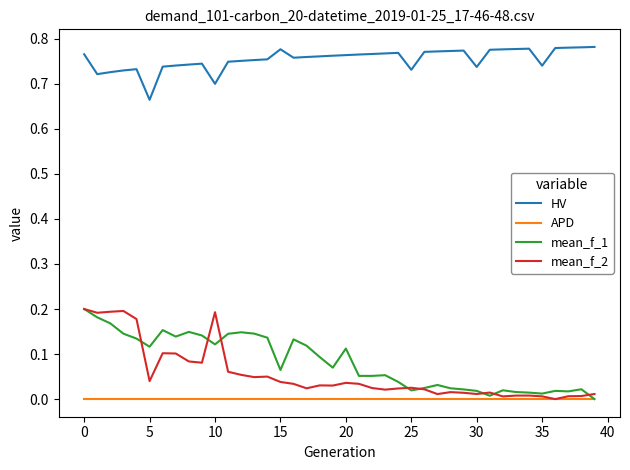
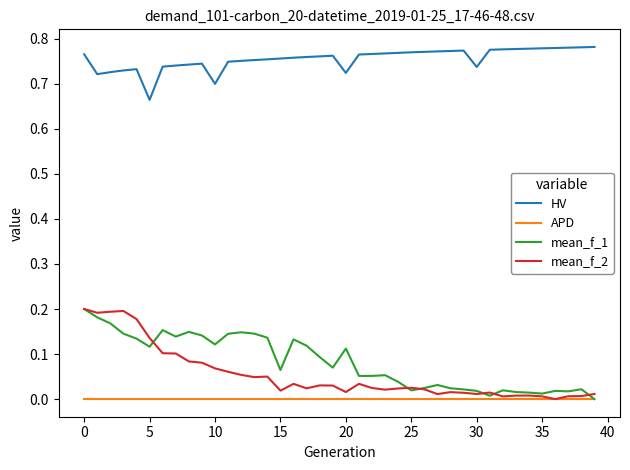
mean_f_2, 5: 0.04 -> 0.14
mean_f_2, 10: 0.19 -> 0.07
HV, 15: 0.78 -> 0.76
mean_f_2, 15: 0.04 -> 0.02
HV, 20: 0.76 -> 0.72
mean_f_2, 20: 0.04 -> 0.02
HV, 25: 0.73 -> 0.77
HV, 35: 0.74 -> 0.78
